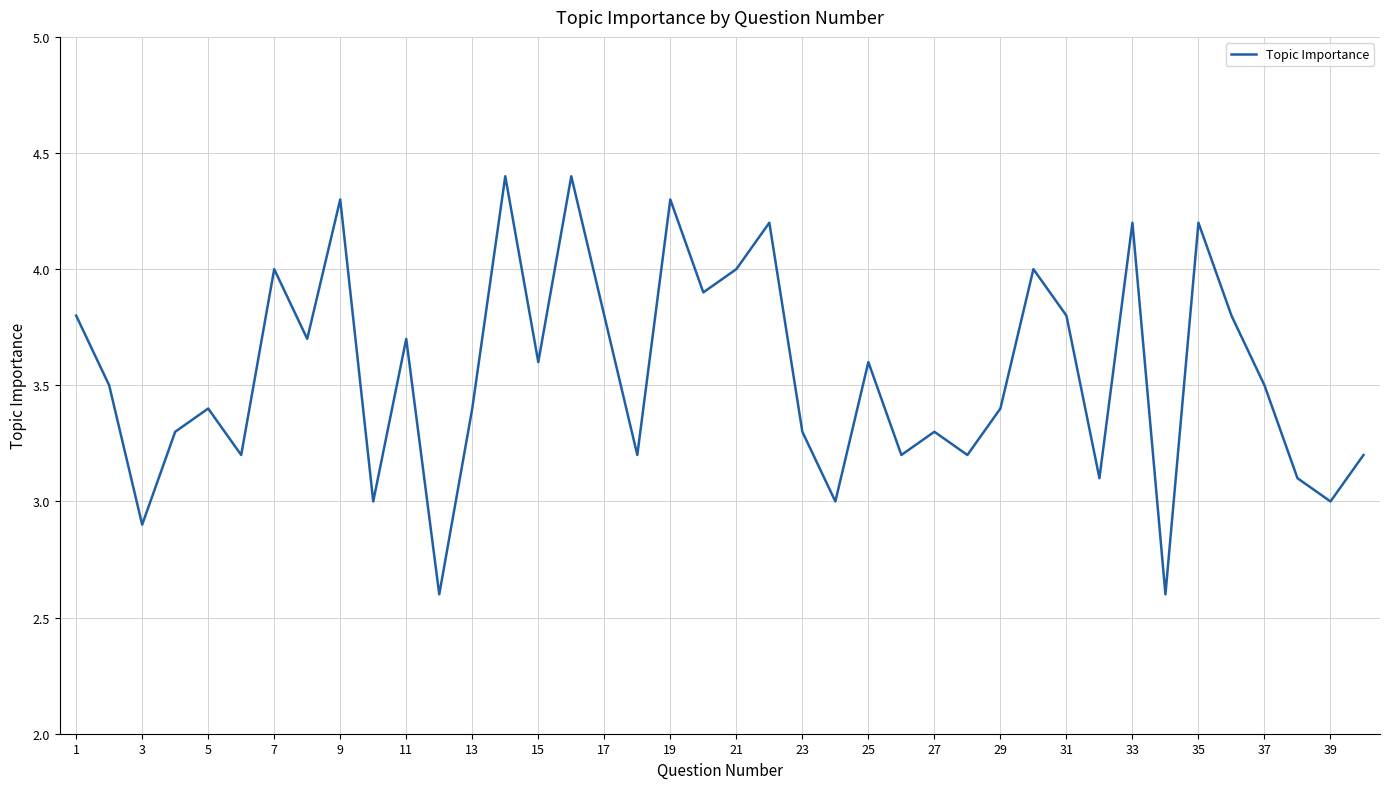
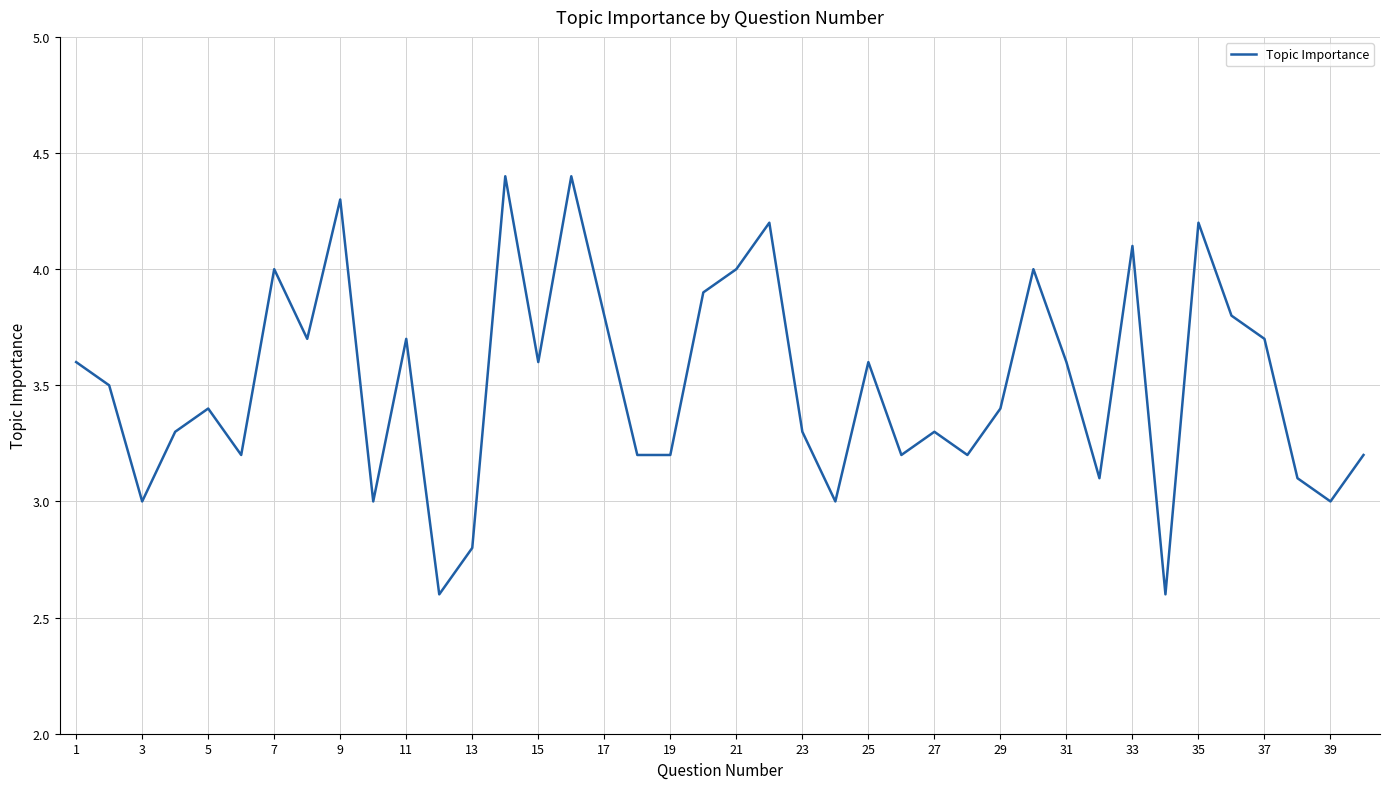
1: 3.8 -> 3.6
3: 2.9 -> 3.0
13: 3.4 -> 2.8
19: 4.3 -> 3.2
31: 3.8 -> 3.6
33: 4.2 -> 4.1
37: 3.5 -> 3.7
